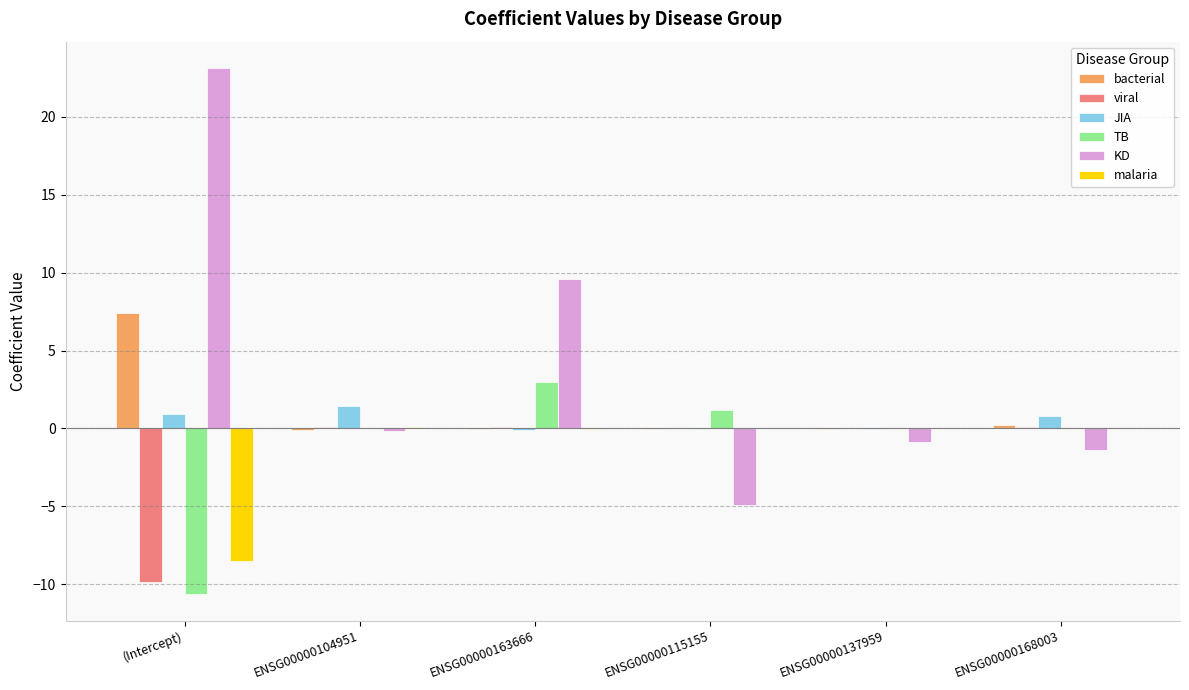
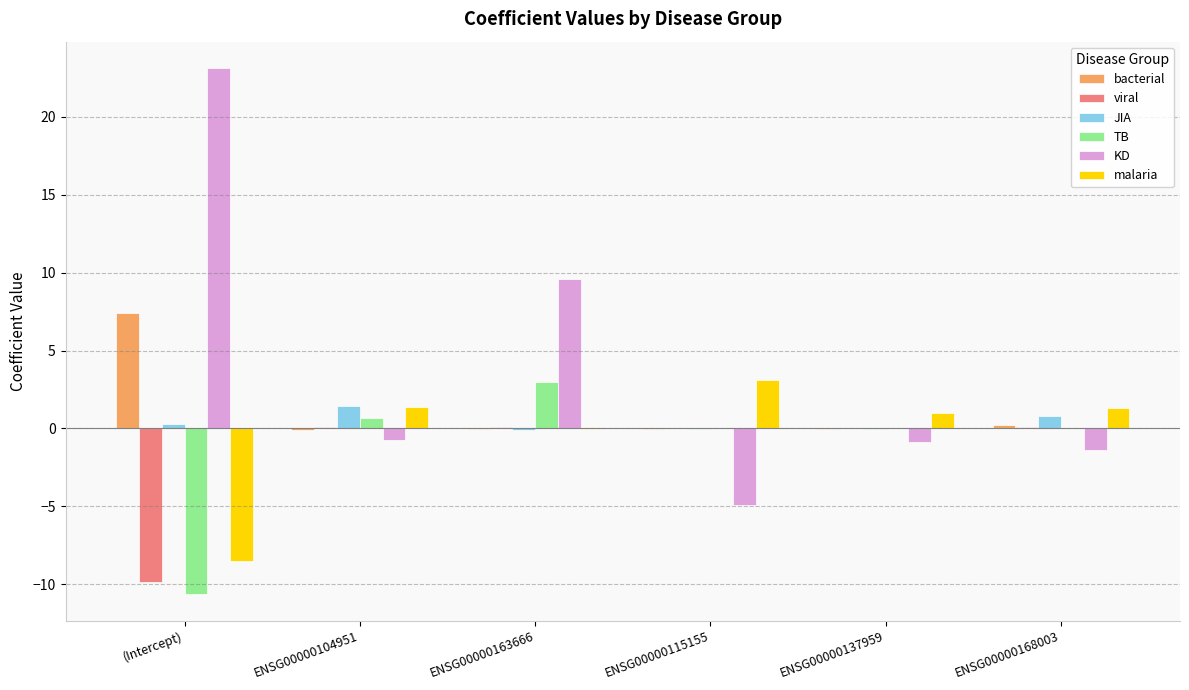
JIA, (Intercept): 0.9 -> 0.3
TB, ENSG00000104951: 0.0 -> 0.7
KD, ENSG00000104951: -0.2 -> -0.8
malaria, ENSG00000104951: 0.1 -> 1.4
TB, ENSG00000115155: 1.2 -> 0.0
malaria, ENSG00000115155: 0.0 -> 3.1
malaria, ENSG00000137959: 0.0 -> 1.0
malaria, ENSG00000168003: 0.0 -> 1.3
